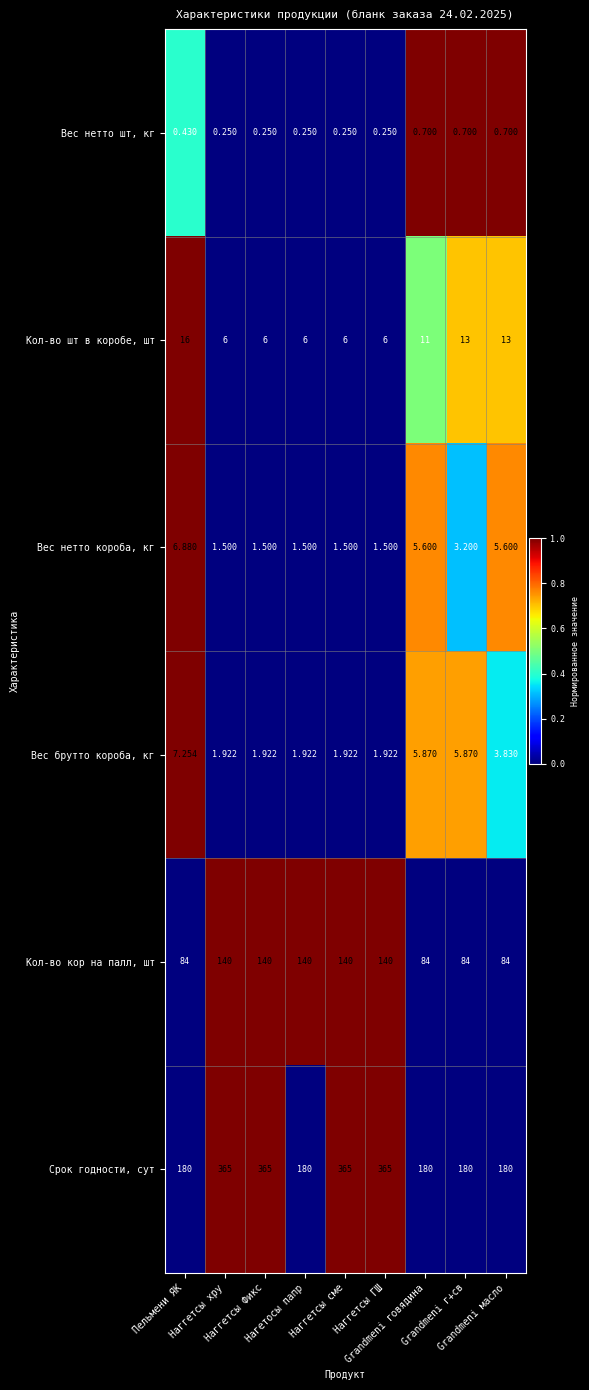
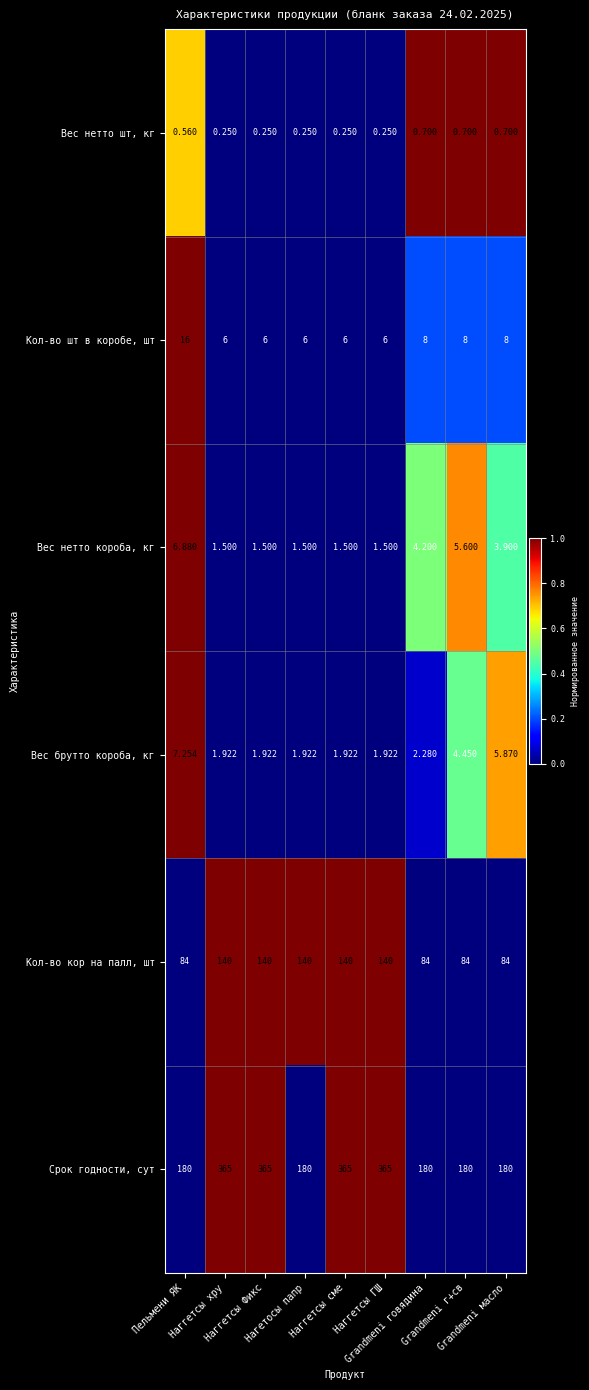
Вес нетто шт, кг, Пельмени ЯК: 0.430 -> 0.560
Кол-во шт в коробе, шт, Grandmeni говядина: 11 -> 8
Кол-во шт в коробе, шт, Grandmeni г+св: 13 -> 8
Кол-во шт в коробе, шт, Grandmeni масло: 13 -> 8
Вес нетто короба, кг, Grandmeni говядина: 5.600 -> 4.200
Вес нетто короба, кг, Grandmeni г+св: 3.200 -> 5.600
Вес нетто короба, кг, Grandmeni масло: 5.600 -> 3.900
Вес брутто короба, кг, Grandmeni говядина: 5.870 -> 2.280
Вес брутто короба, кг, Grandmeni г+св: 5.870 -> 4.450
Вес брутто короба, кг, Grandmeni масло: 3.830 -> 5.870
